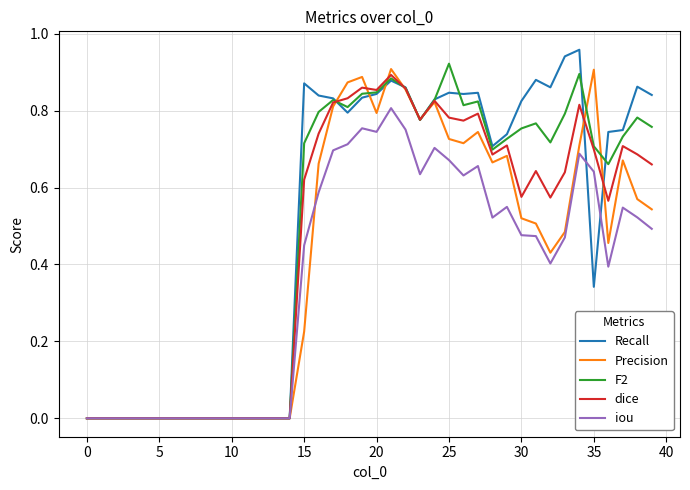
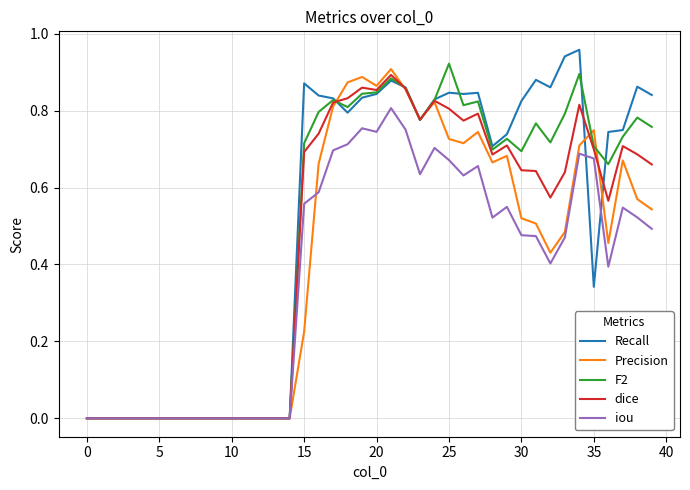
dice, 15: 0.62 -> 0.69
iou, 15: 0.45 -> 0.56
Precision, 20: 0.79 -> 0.86
dice, 25: 0.78 -> 0.81
F2, 30: 0.75 -> 0.69
dice, 30: 0.58 -> 0.65
Precision, 35: 0.91 -> 0.75
iou, 35: 0.64 -> 0.68
